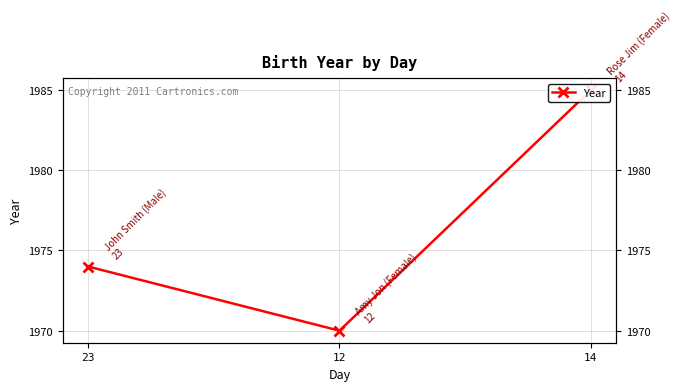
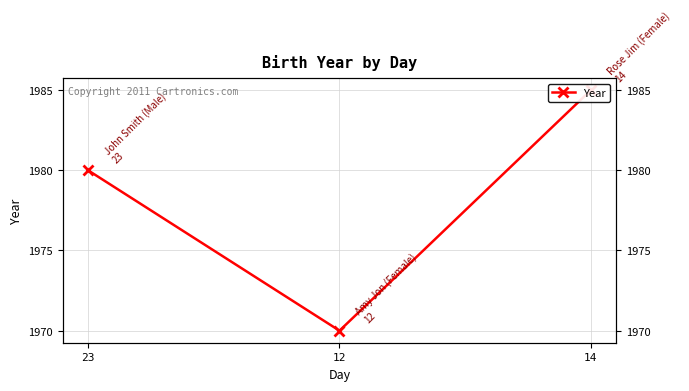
23: 1974 -> 1980
